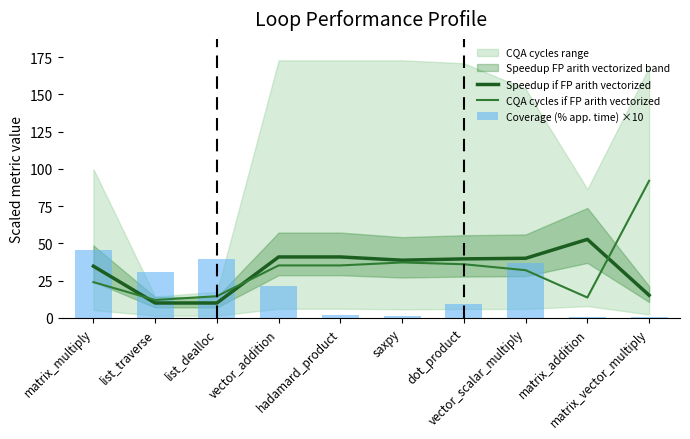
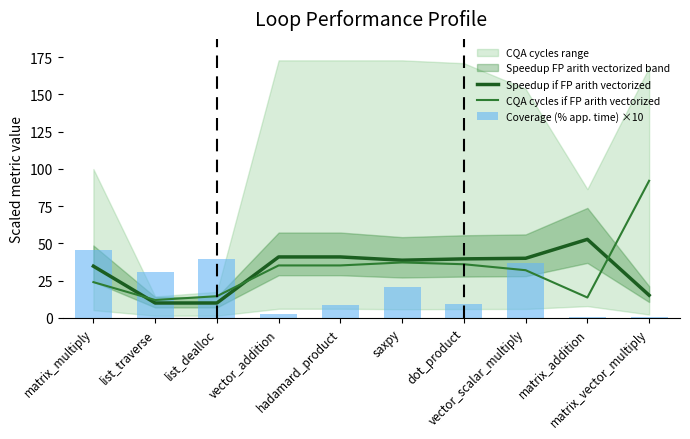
Coverage (% app. time) ×10, vector_addition: 22 -> 2
Coverage (% app. time) ×10, hadamard_product: 2 -> 9
Coverage (% app. time) ×10, saxpy: 2 -> 21
